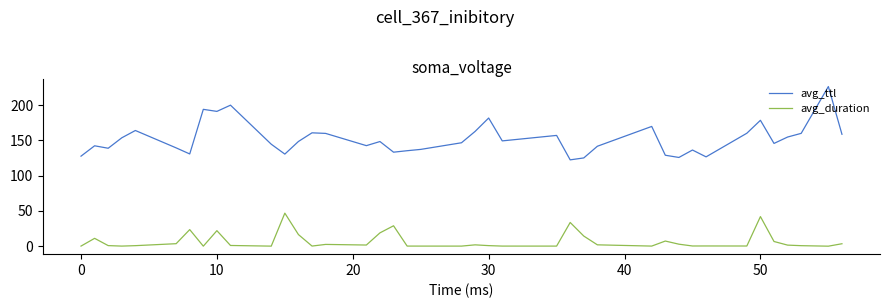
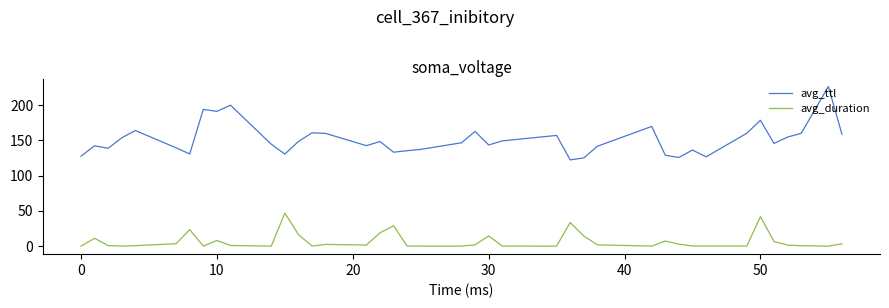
avg_duration, 10: 20 -> 10
avg_ttl, 30: 180 -> 140
avg_duration, 30: 0 -> 10
